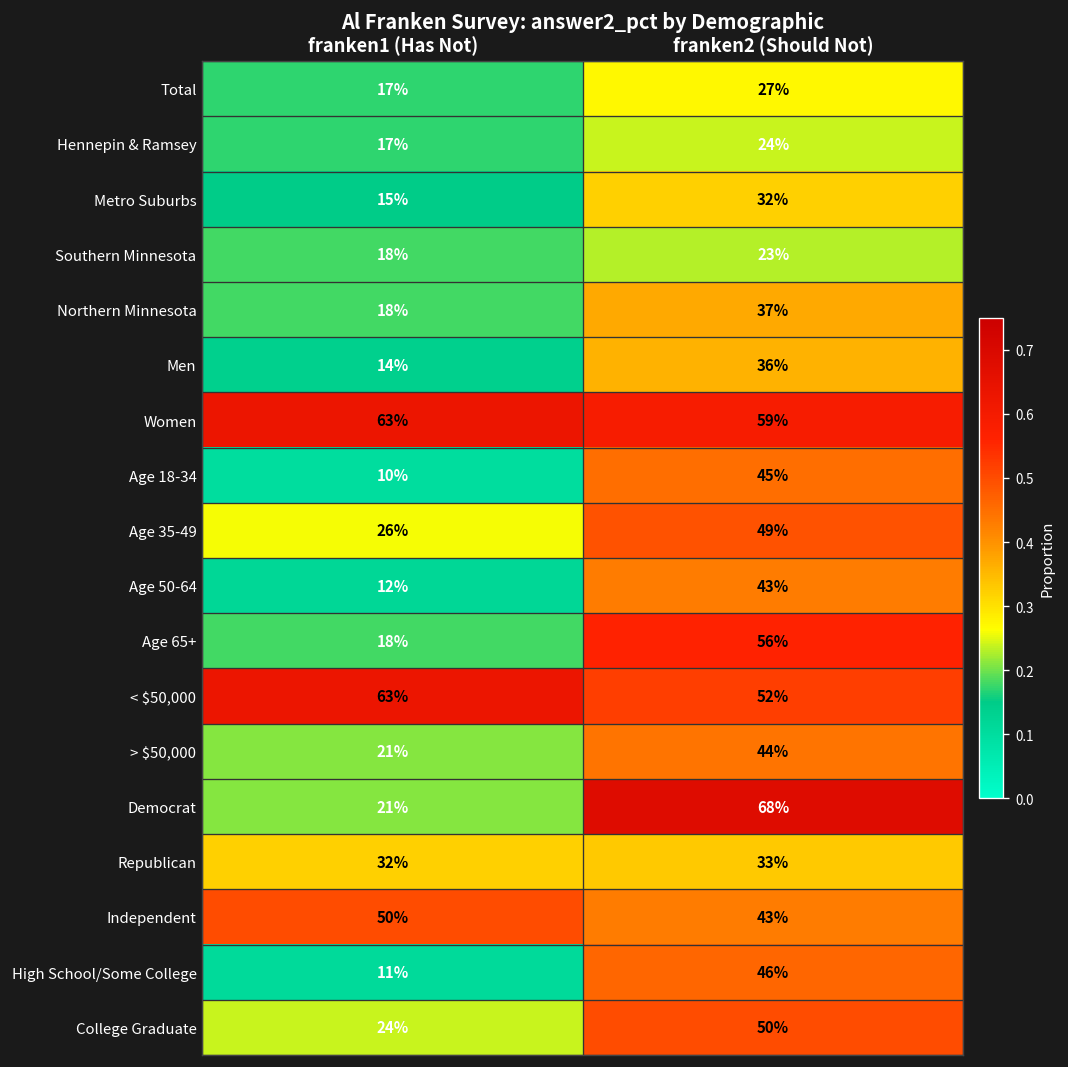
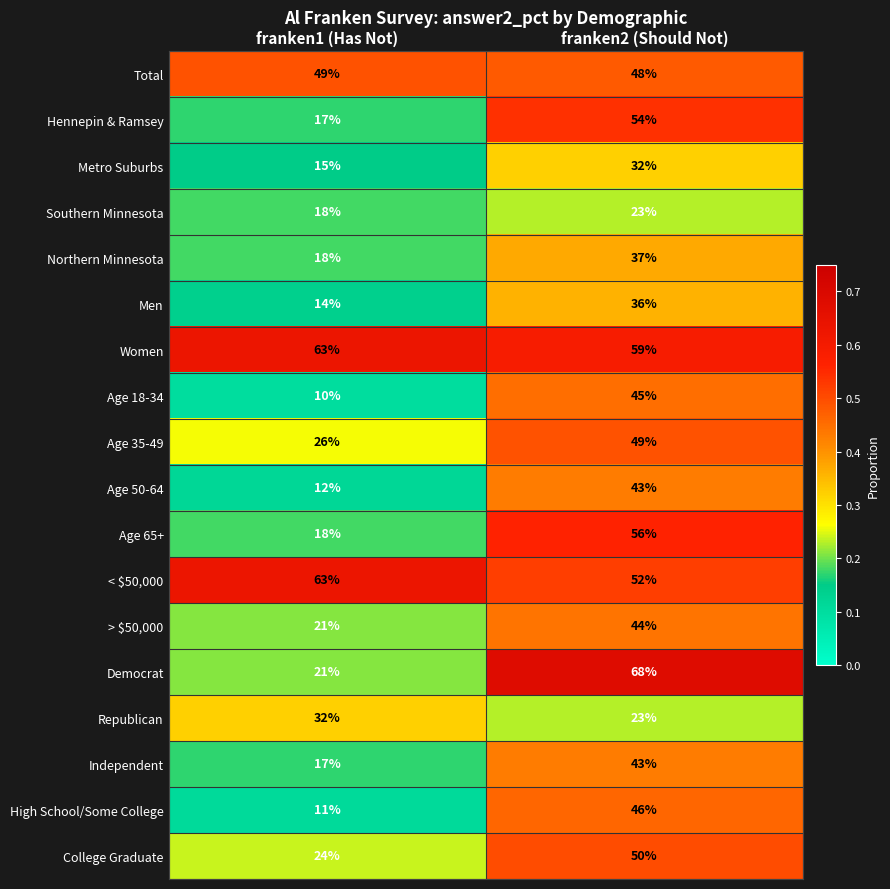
Total, franken1 (Has Not): 17% -> 49%
Total, franken2 (Should Not): 27% -> 48%
Hennepin & Ramsey, franken2 (Should Not): 24% -> 54%
Republican, franken2 (Should Not): 33% -> 23%
Independent, franken1 (Has Not): 50% -> 17%
